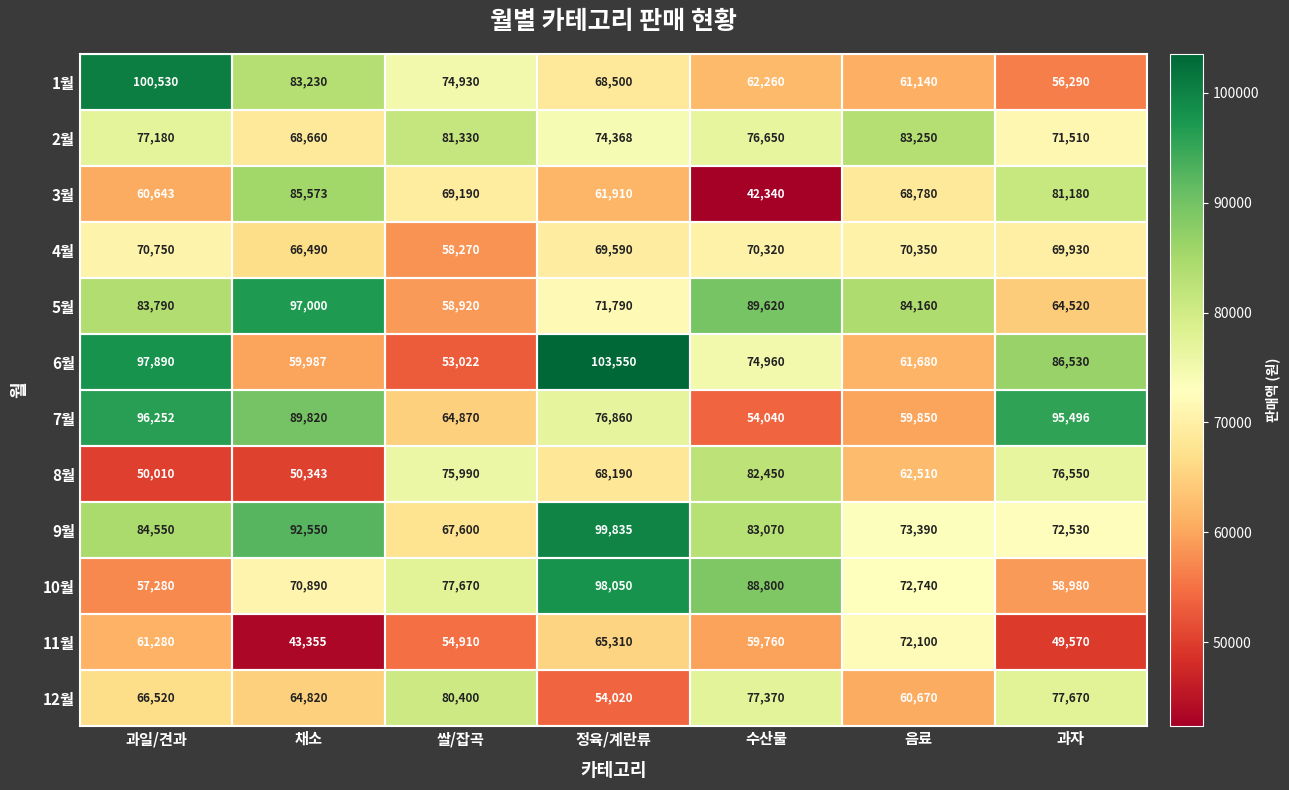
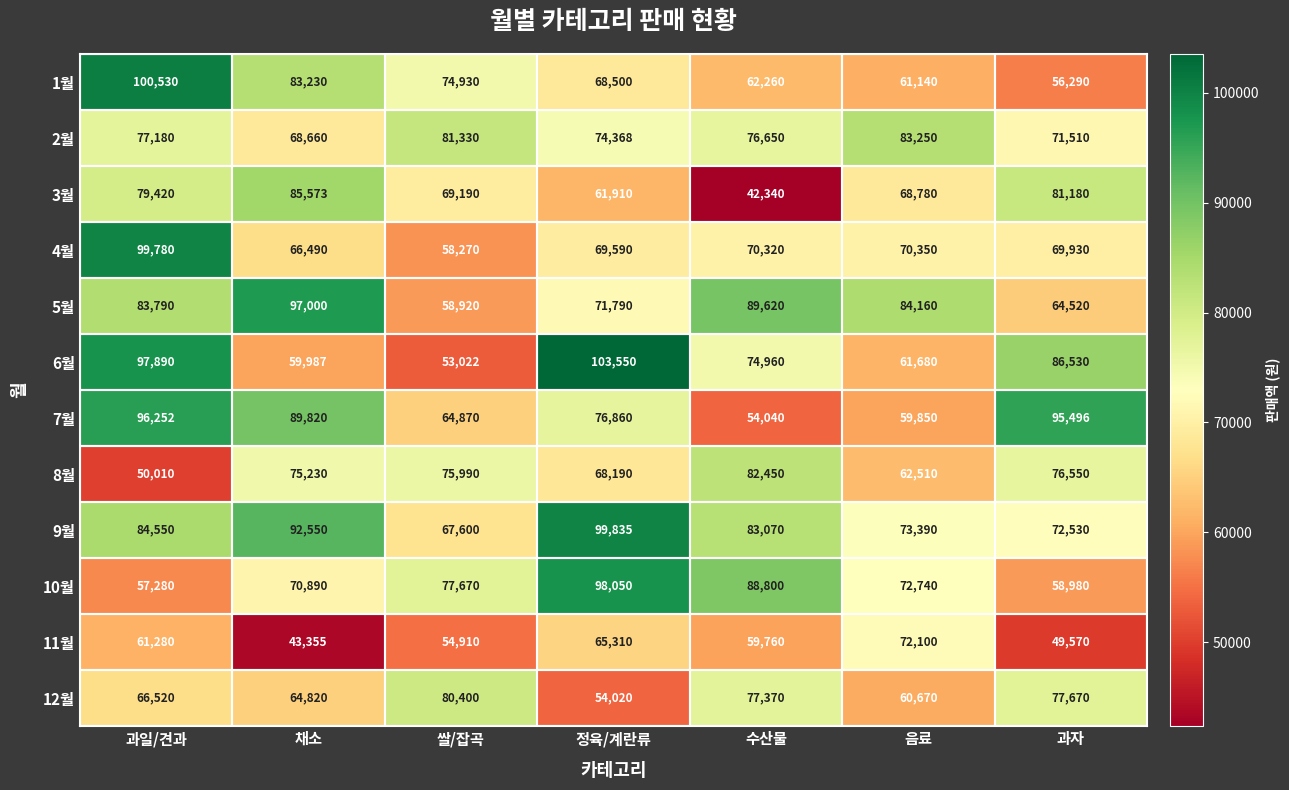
3월, 과일/견과: 60,643 -> 79,420
4월, 과일/견과: 70,750 -> 99,780
8월, 채소: 50,343 -> 75,230
